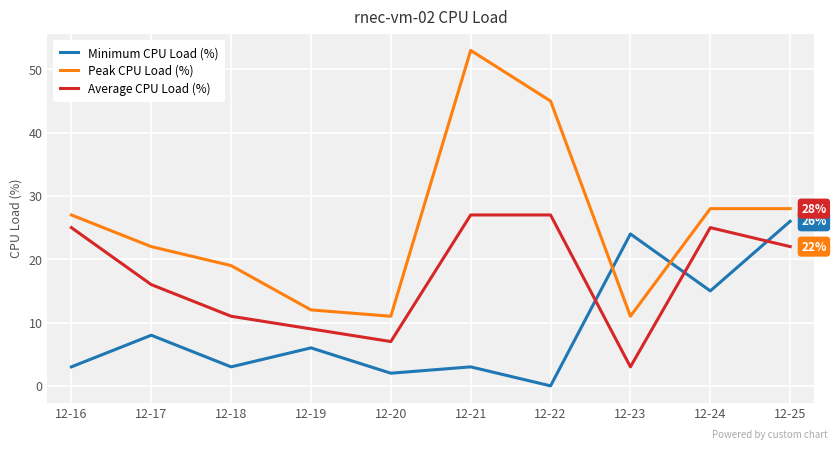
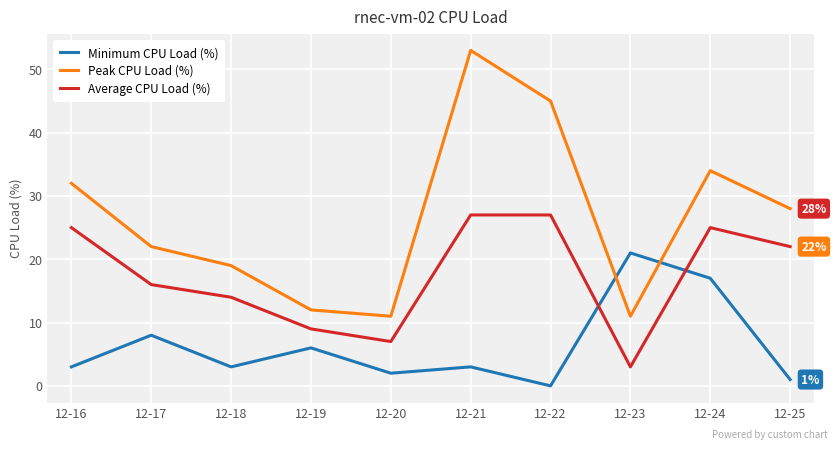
Peak CPU Load (%), 12-16: 27 -> 32
Average CPU Load (%), 12-18: 11 -> 14
Minimum CPU Load (%), 12-23: 24 -> 21
Minimum CPU Load (%), 12-24: 15 -> 17
Peak CPU Load (%), 12-24: 28 -> 34
Minimum CPU Load (%), 12-25: 26% -> 1%
